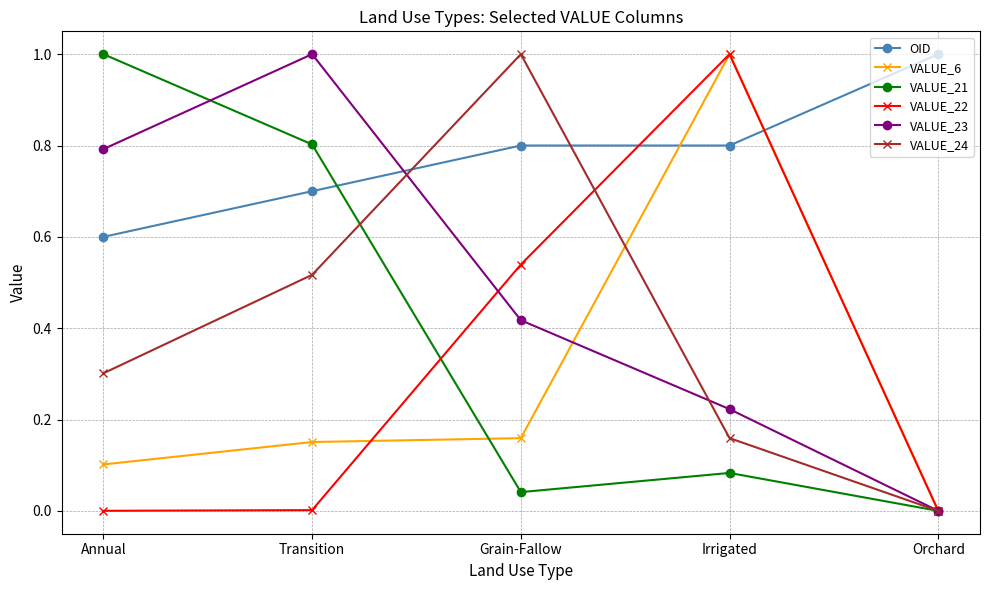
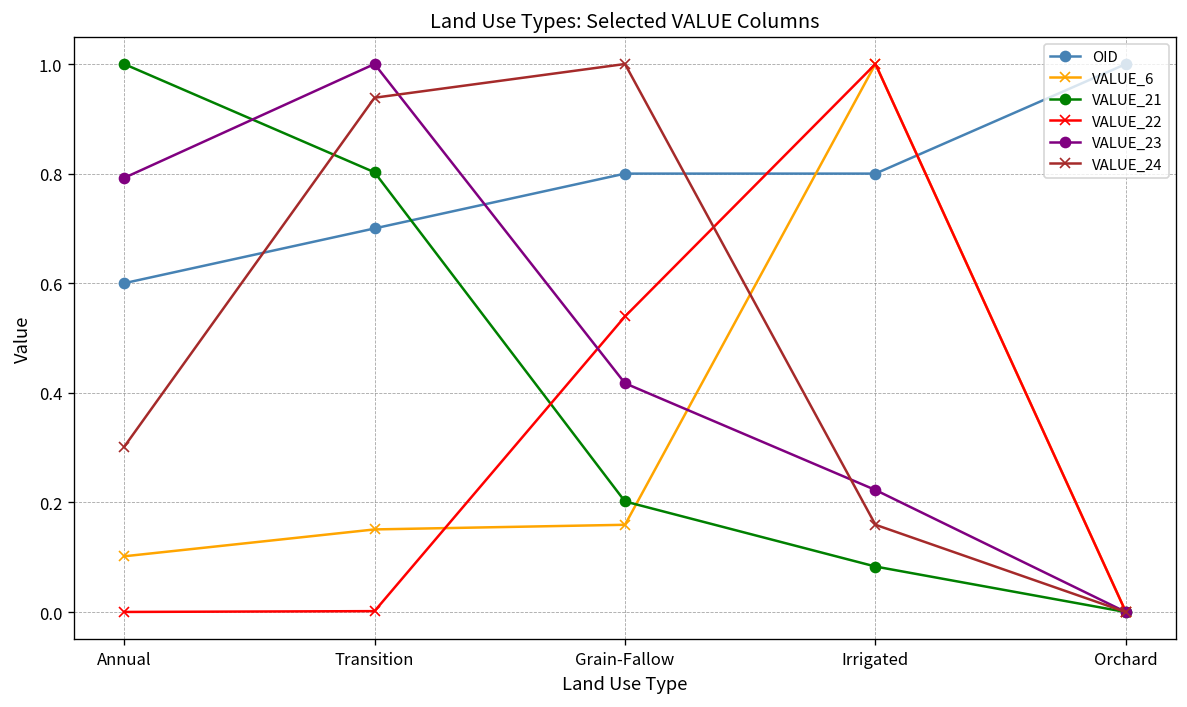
VALUE_24, Transition: 0.52 -> 0.94
VALUE_21, Grain-Fallow: 0.04 -> 0.20
